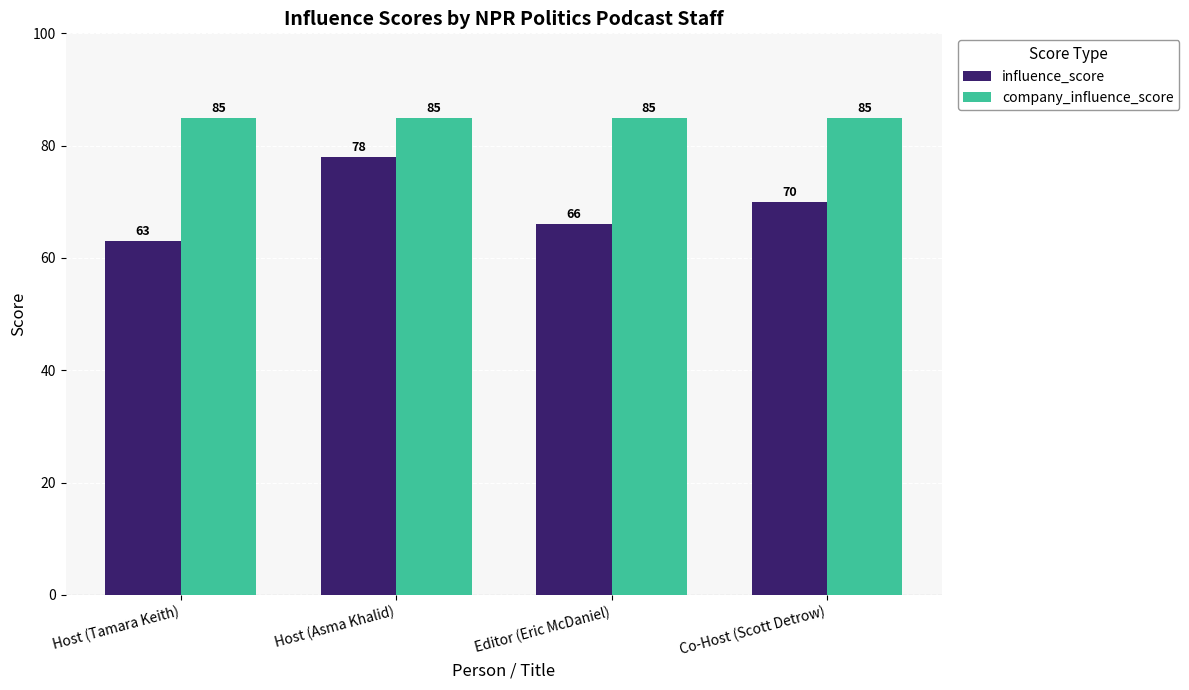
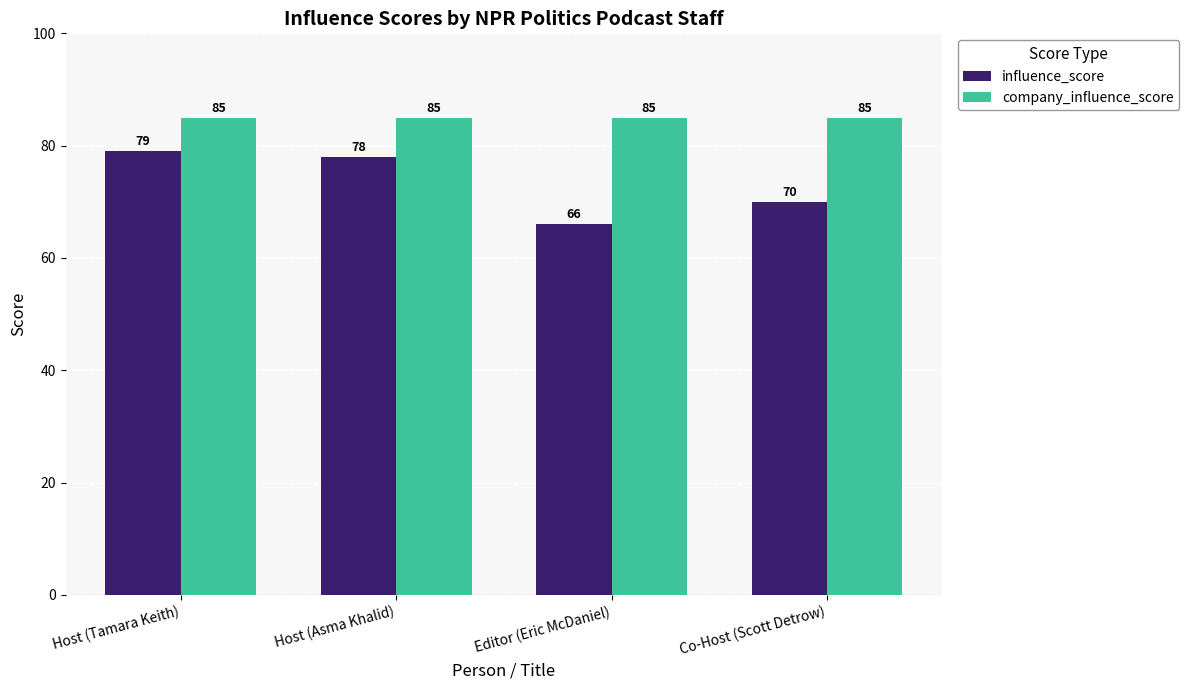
influence_score, Host (Tamara Keith): 63 -> 79
